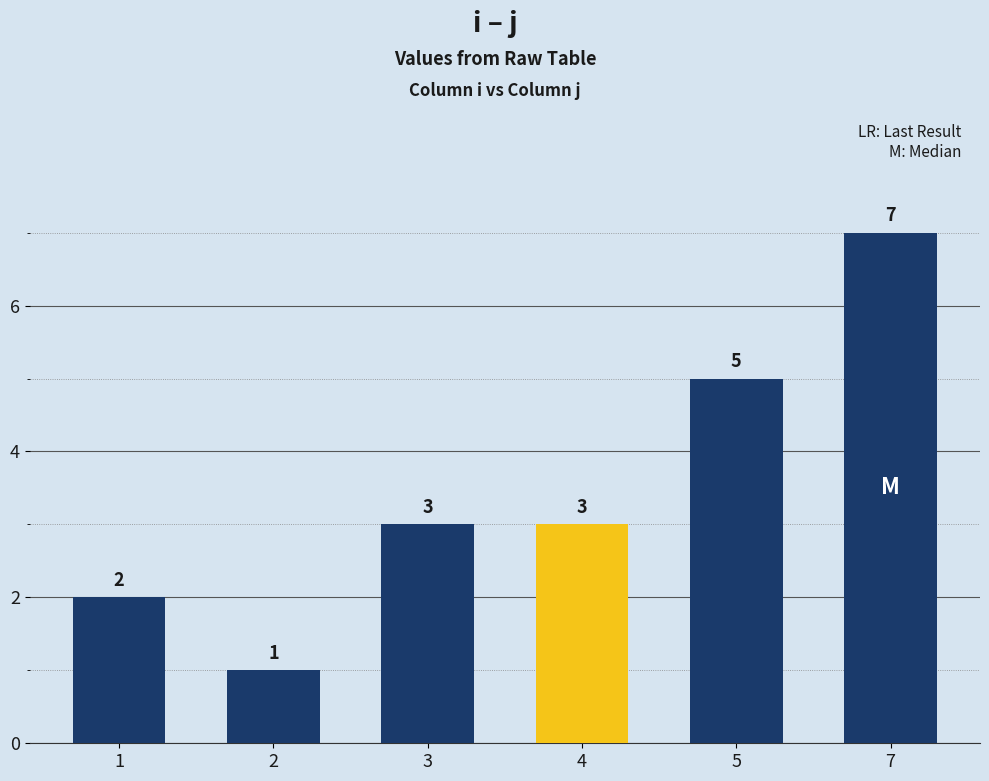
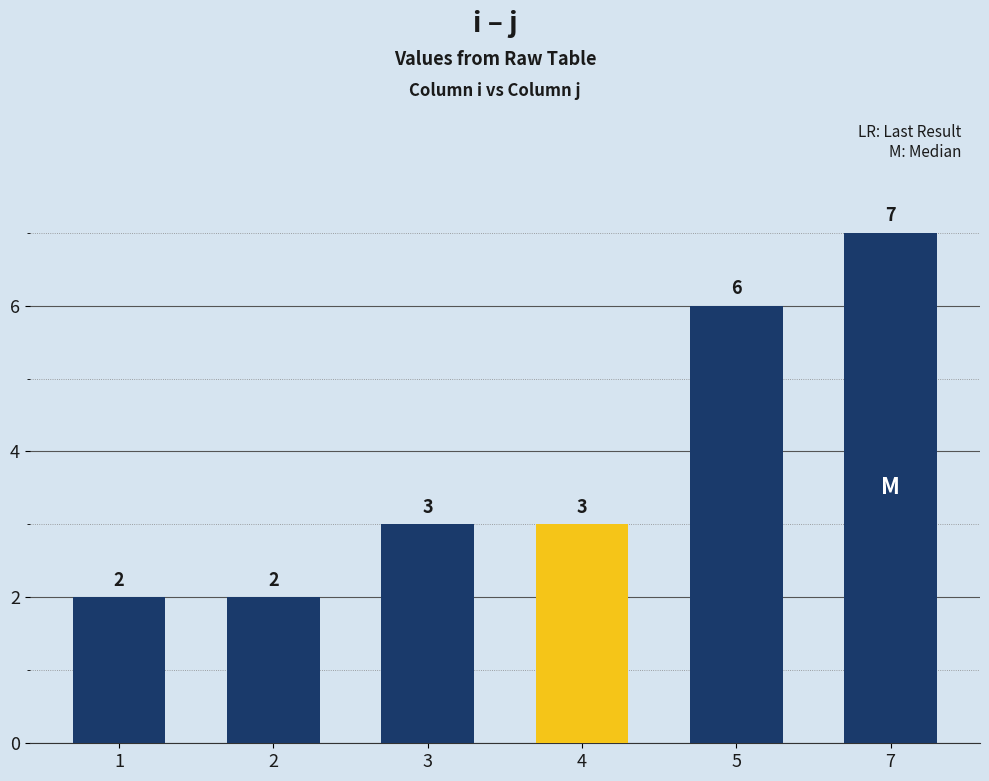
2: 1 -> 2
5: 5 -> 6
